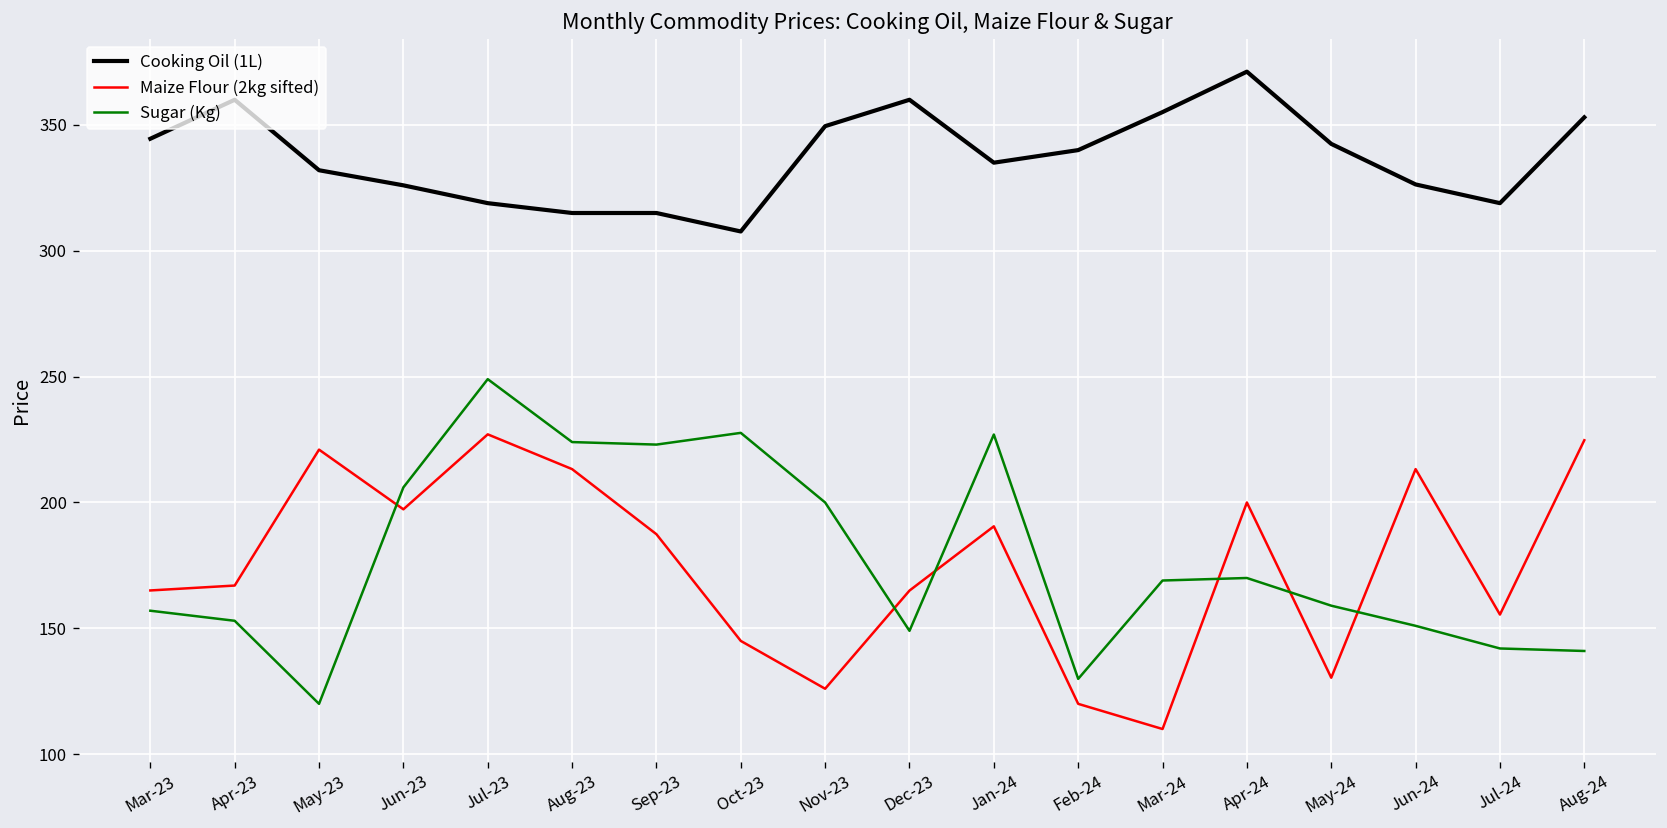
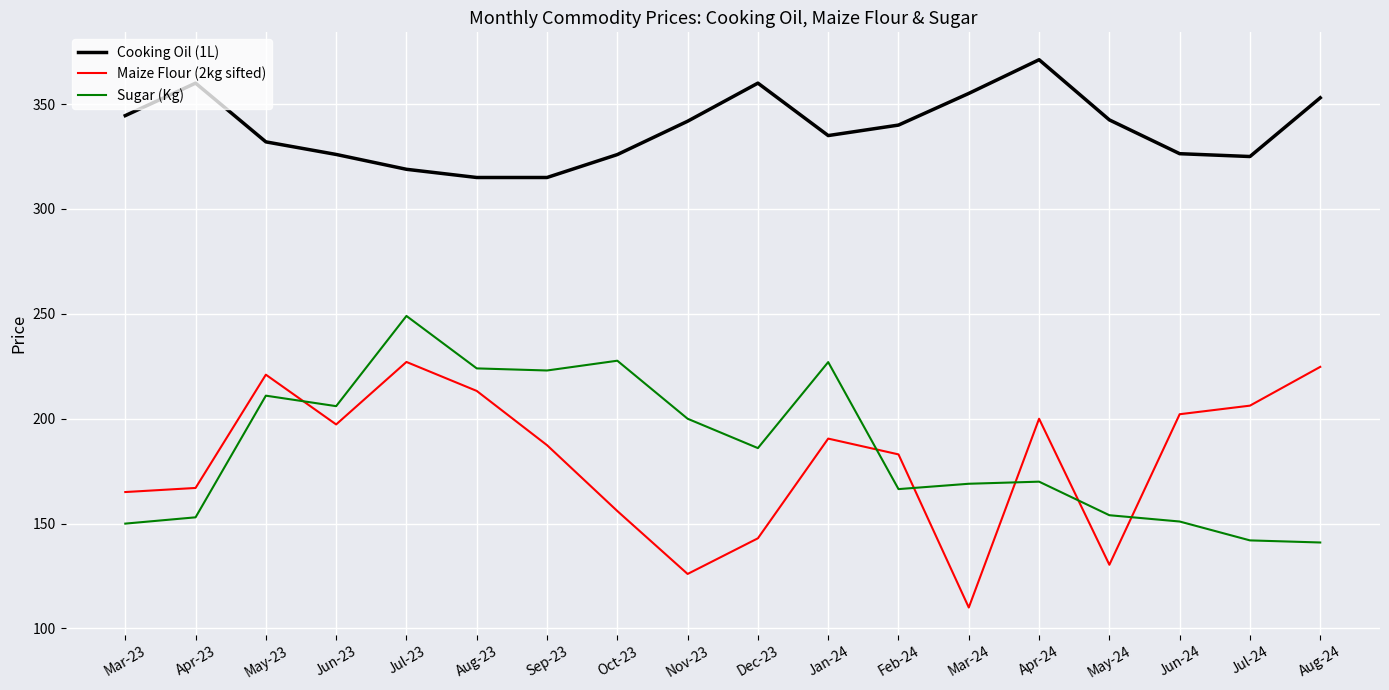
Sugar (Kg), Mar-23: 157 -> 150
Sugar (Kg), May-23: 120 -> 211
Cooking Oil (1L), Oct-23: 308 -> 326
Maize Flour (2kg sifted), Oct-23: 145 -> 156
Cooking Oil (1L), Nov-23: 350 -> 342
Maize Flour (2kg sifted), Dec-23: 165 -> 143
Sugar (Kg), Dec-23: 149 -> 186
Maize Flour (2kg sifted), Feb-24: 120 -> 183
Sugar (Kg), Feb-24: 130 -> 166
Sugar (Kg), May-24: 159 -> 154
Maize Flour (2kg sifted), Jun-24: 213 -> 202
Cooking Oil (1L), Jul-24: 319 -> 325
Maize Flour (2kg sifted), Jul-24: 155 -> 206
